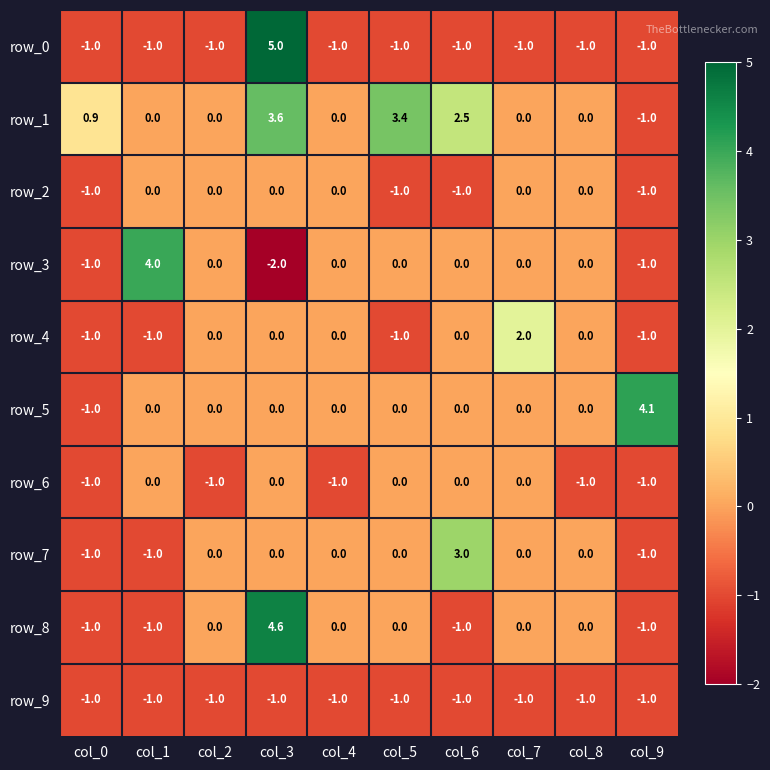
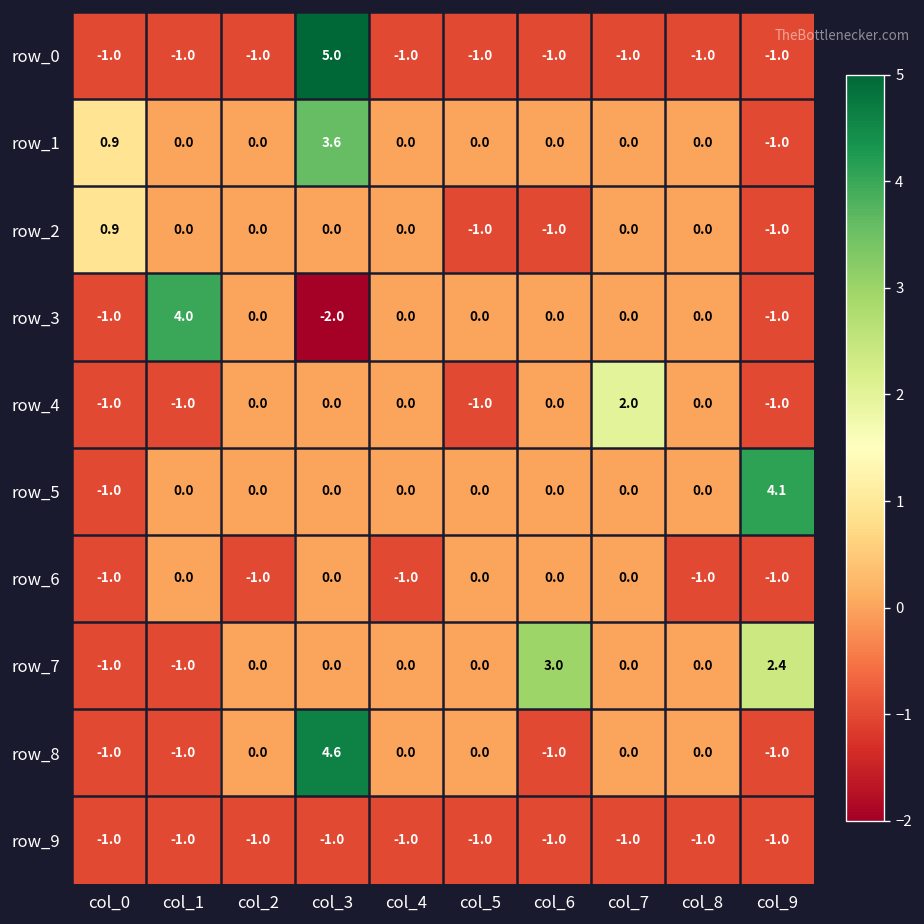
row_1, col_5: 3.4 -> 0.0
row_1, col_6: 2.5 -> 0.0
row_2, col_0: -1.0 -> 0.9
row_7, col_9: -1.0 -> 2.4
